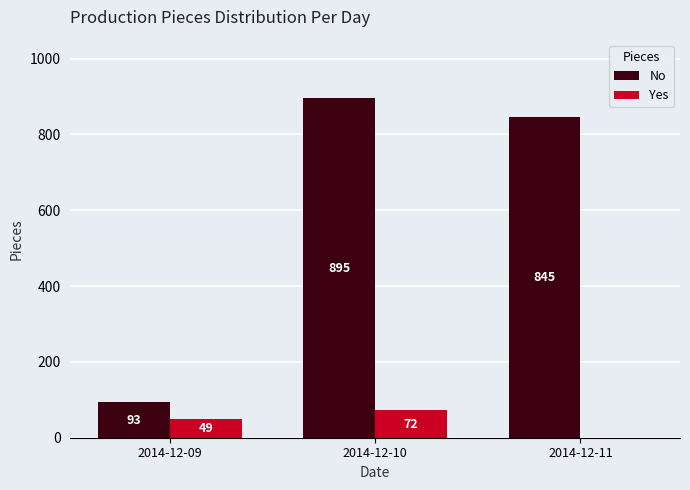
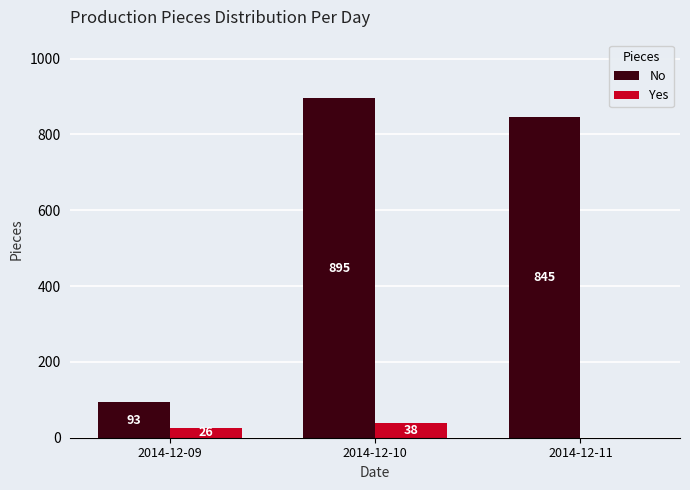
Yes, 2014-12-09: 49 -> 26
Yes, 2014-12-10: 72 -> 38
